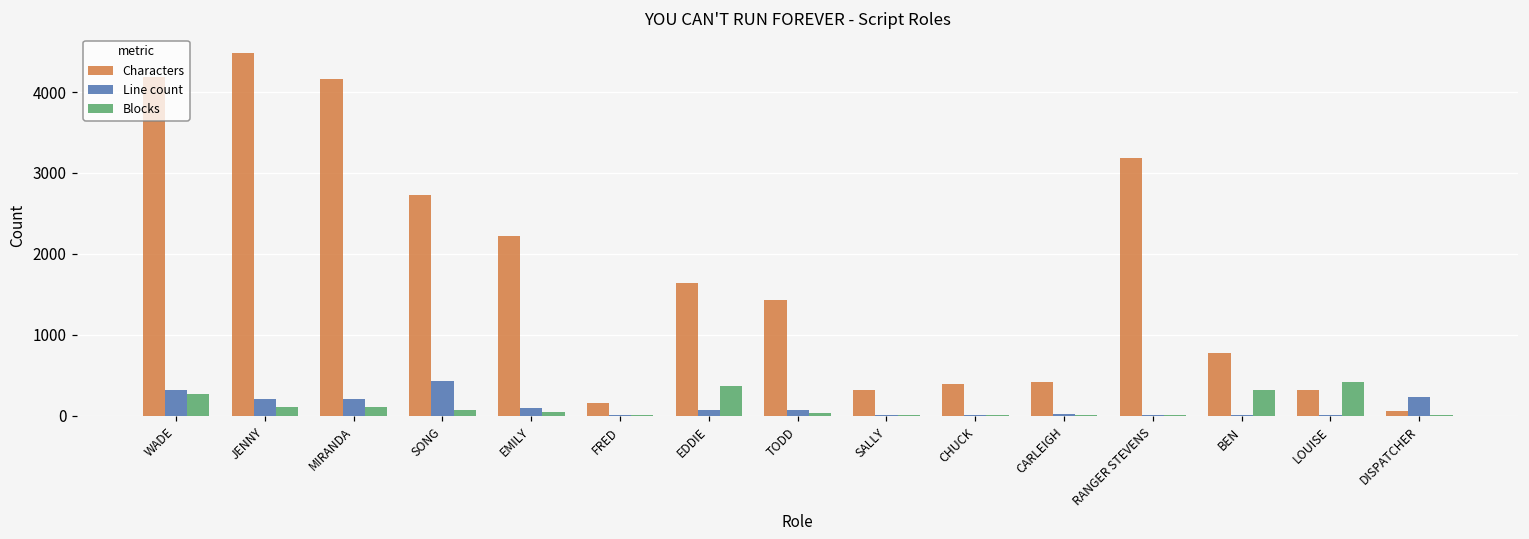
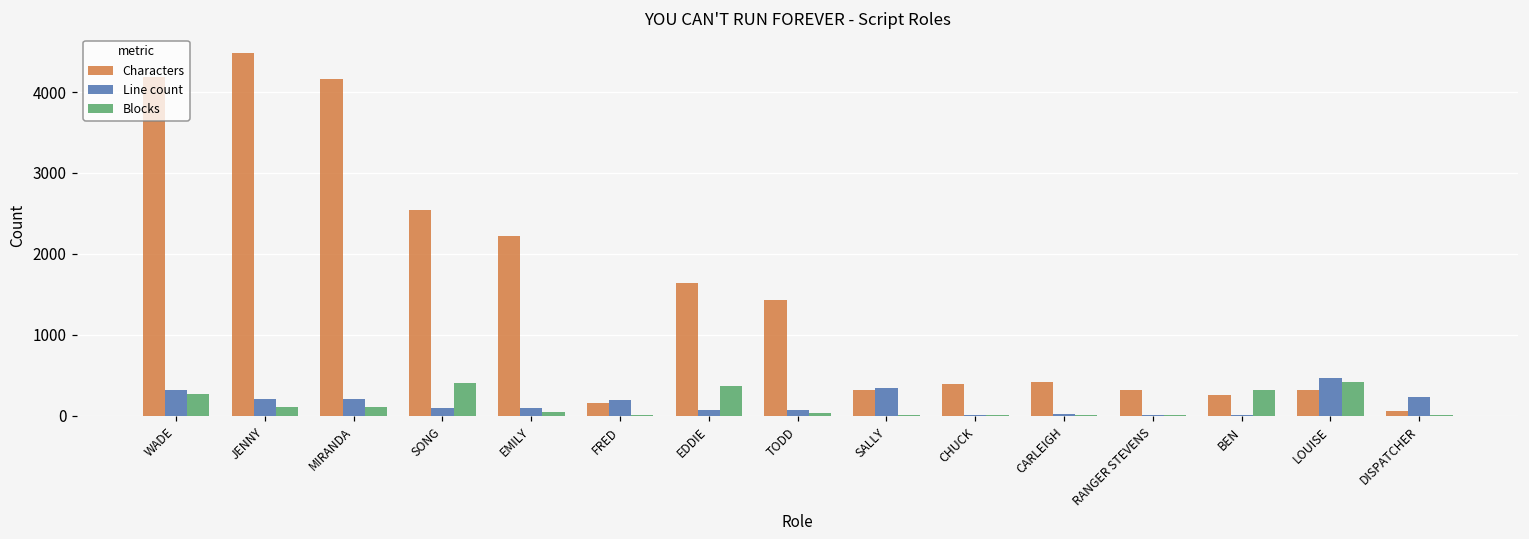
Characters, SONG: 2700 -> 2500
Line count, SONG: 400 -> 100
Blocks, SONG: 100 -> 400
Line count, FRED: 0 -> 200
Line count, SALLY: 0 -> 300
Characters, RANGER STEVENS: 3200 -> 300
Characters, BEN: 800 -> 300
Line count, LOUISE: 0 -> 500
